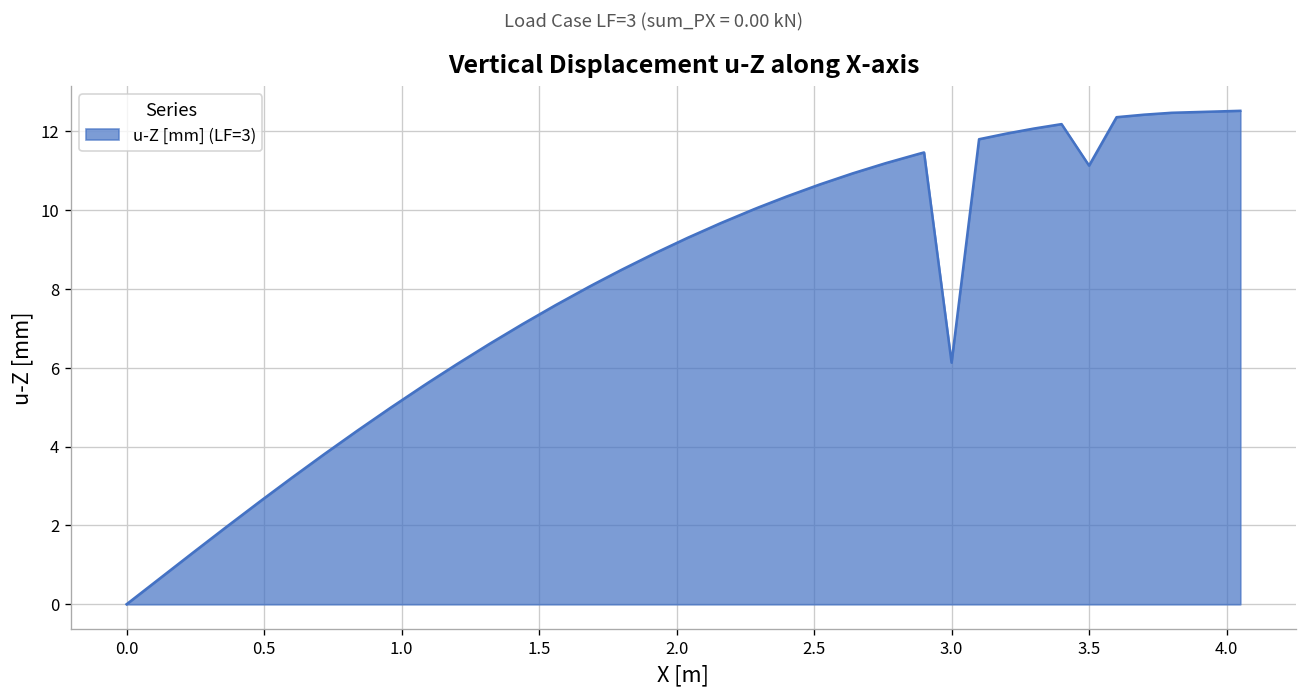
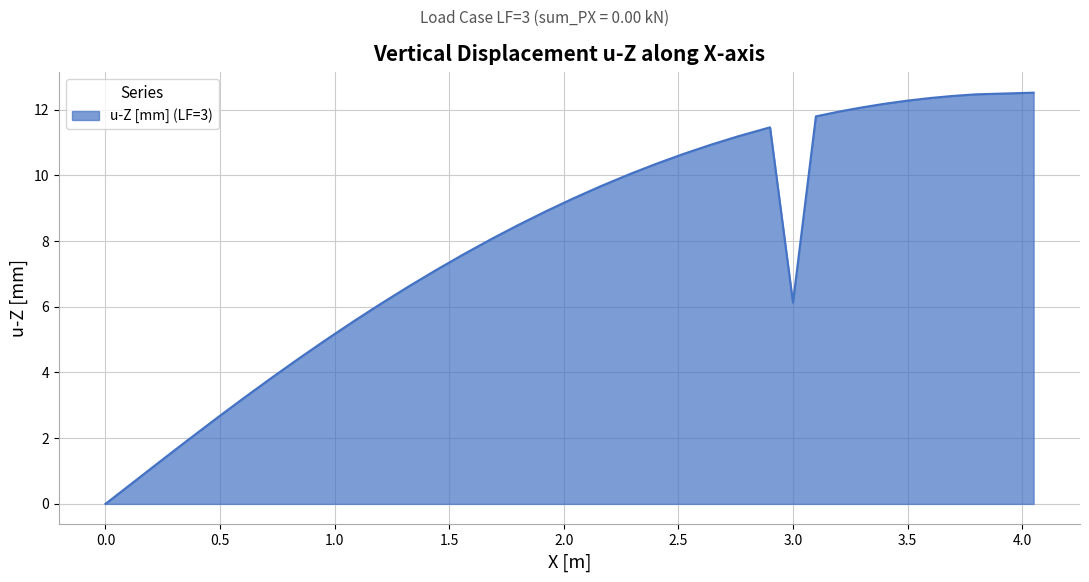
3.5: 11.1 -> 12.3
